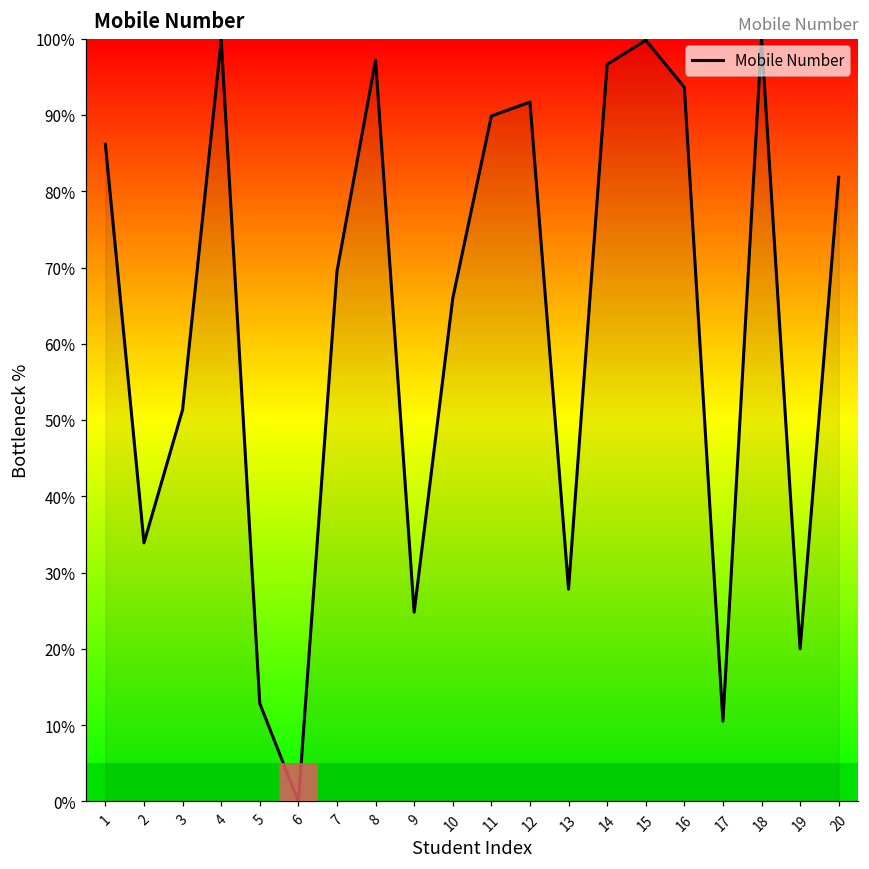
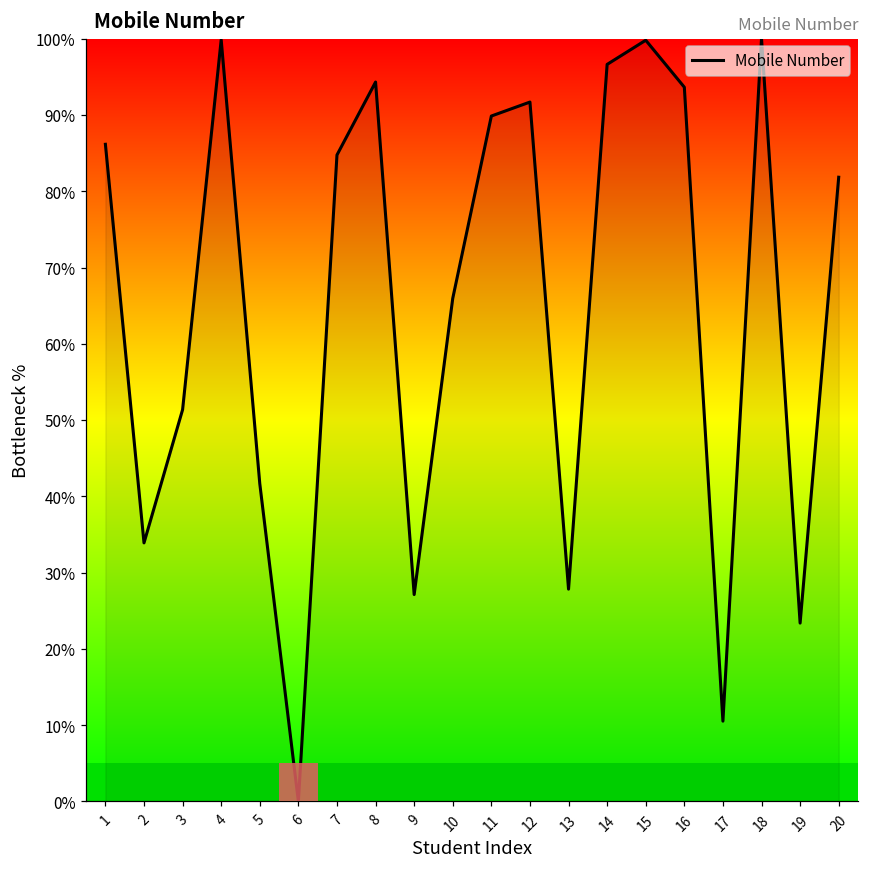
5: 13% -> 42%
7: 69% -> 85%
8: 97% -> 94%
9: 25% -> 27%
19: 20% -> 23%
